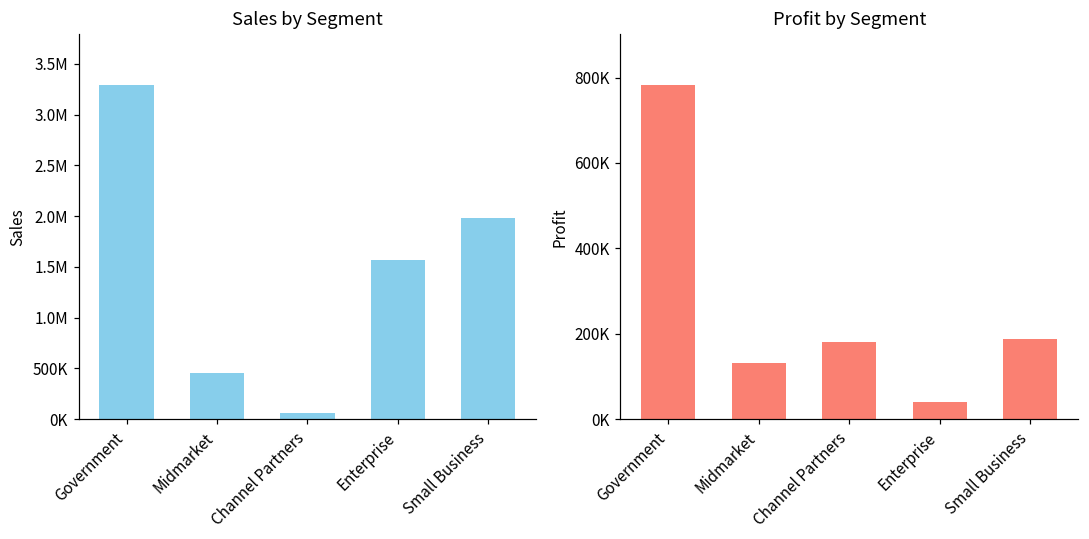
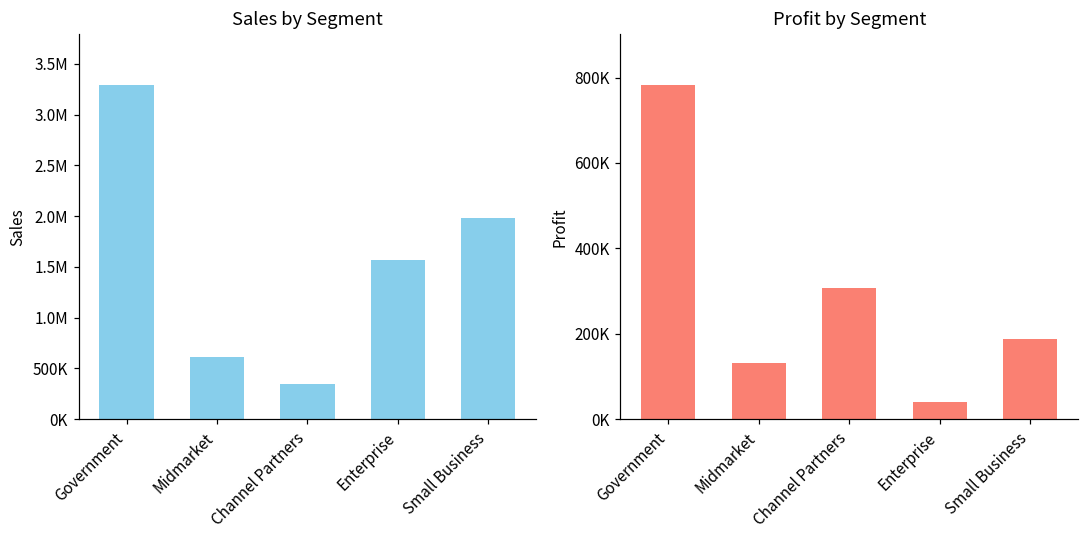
Sales by Segment, Midmarket: 500000 -> 600000
Sales by Segment, Channel Partners: 100000 -> 300000
Profit by Segment, Channel Partners: 180000 -> 310000
